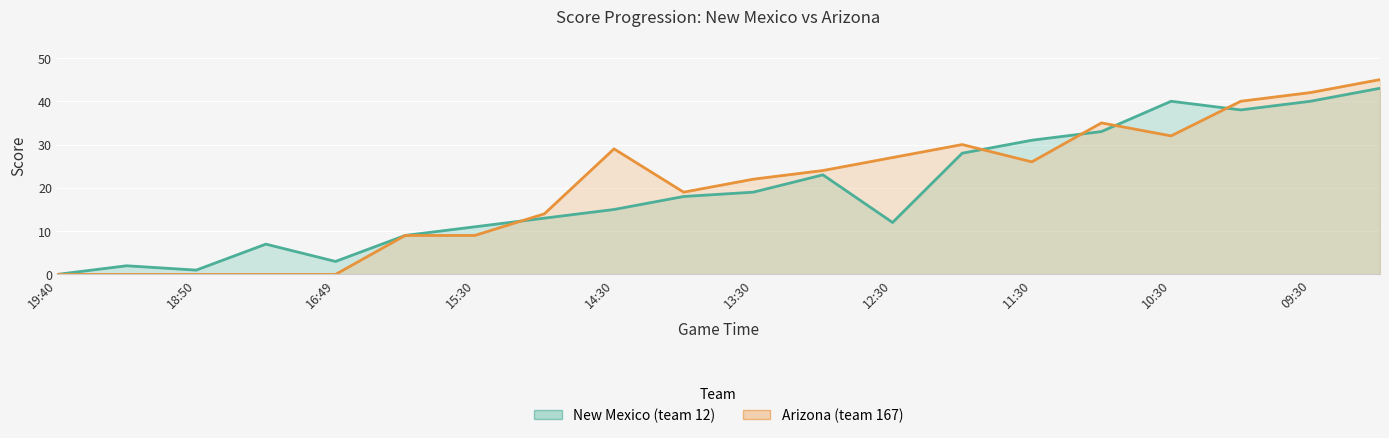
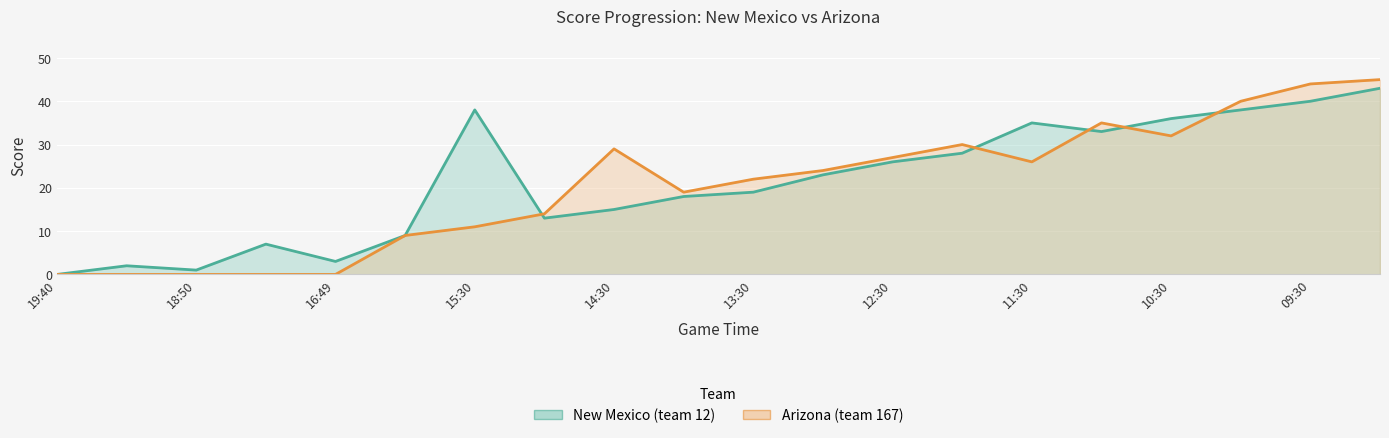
New Mexico (team 12), 15:30: 11 -> 38
Arizona (team 167), 15:30: 9 -> 11
New Mexico (team 12), 12:30: 12 -> 26
New Mexico (team 12), 11:30: 31 -> 35
New Mexico (team 12), 10:30: 40 -> 36
Arizona (team 167), 09:30: 42 -> 44
